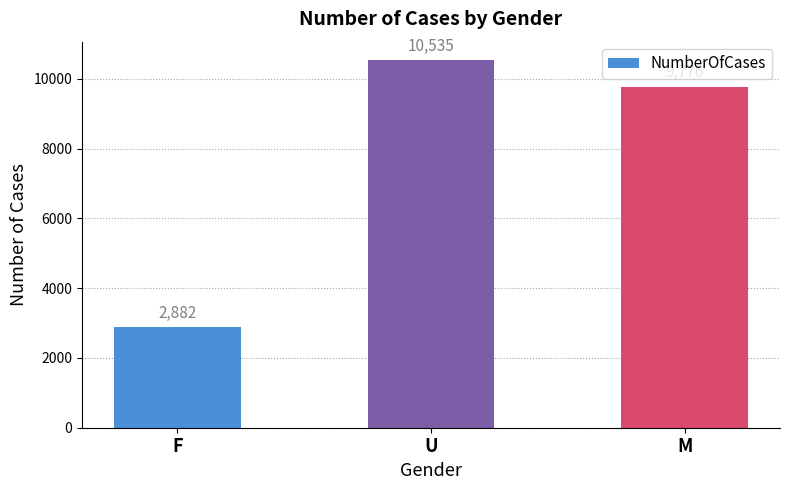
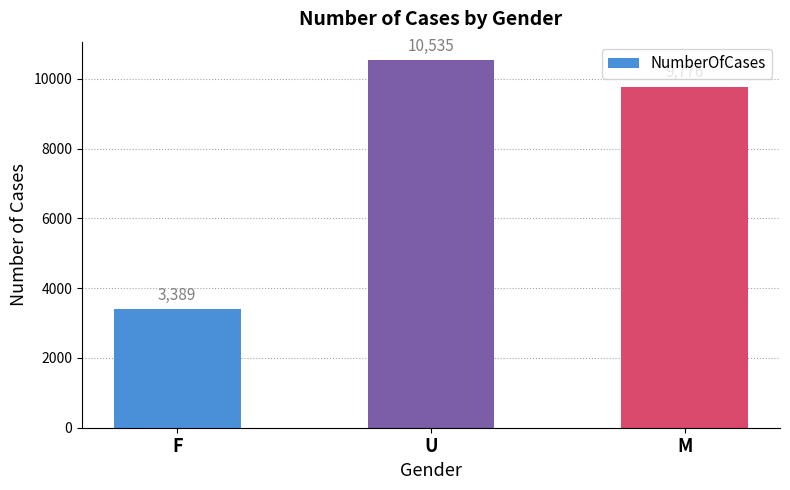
F: 2,882 -> 3,389
